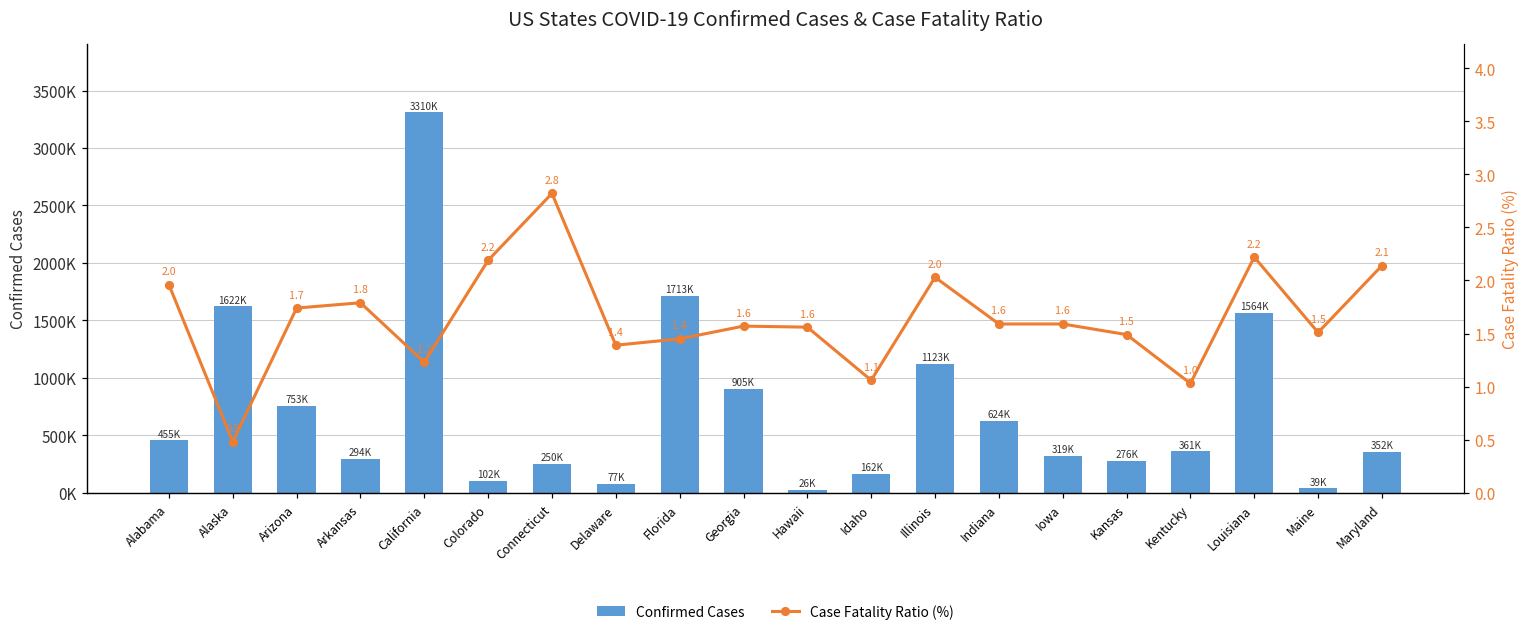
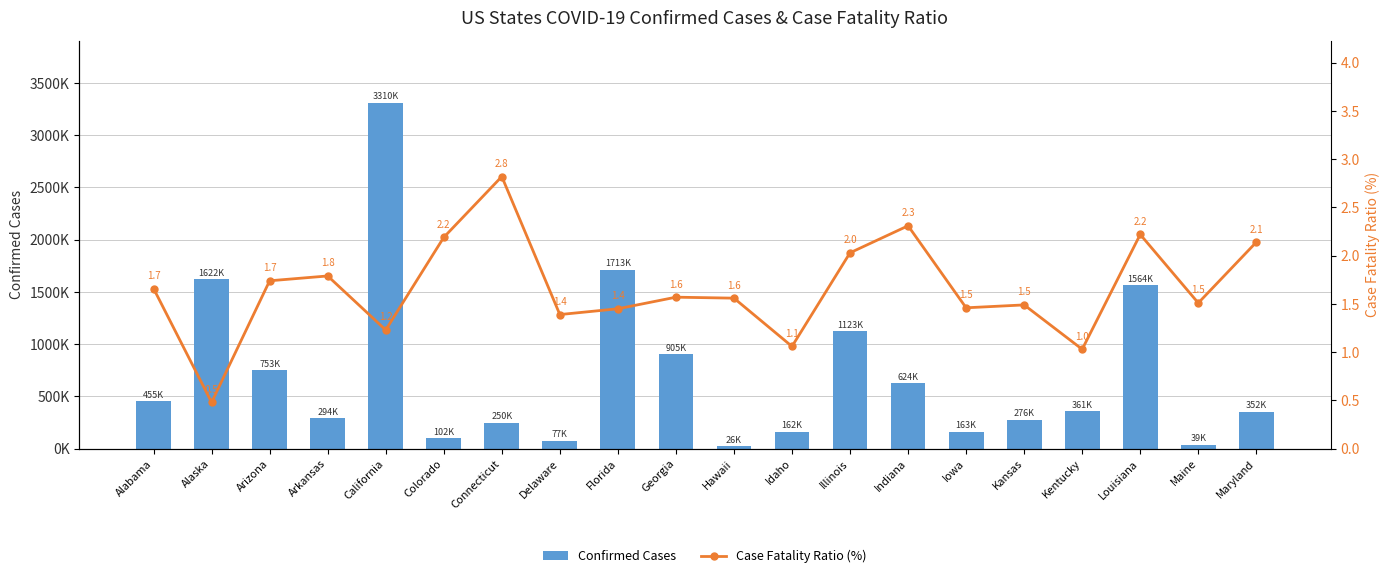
Confirmed Cases, Iowa: 319K -> 163K
Case Fatality Ratio (%), Alabama: 2.0 -> 1.7
Case Fatality Ratio (%), Indiana: 1.6 -> 2.3
Case Fatality Ratio (%), Iowa: 1.6 -> 1.5
